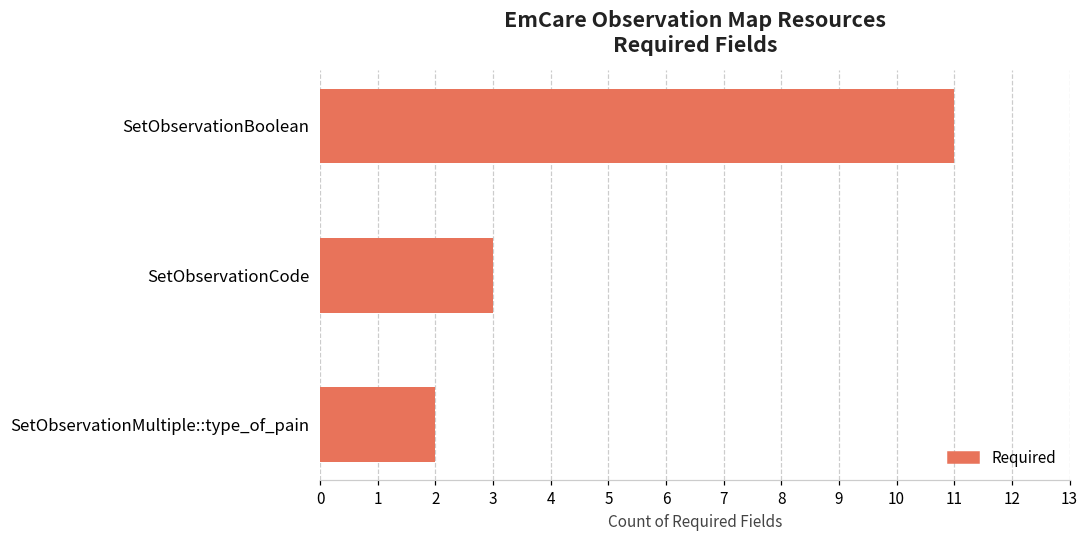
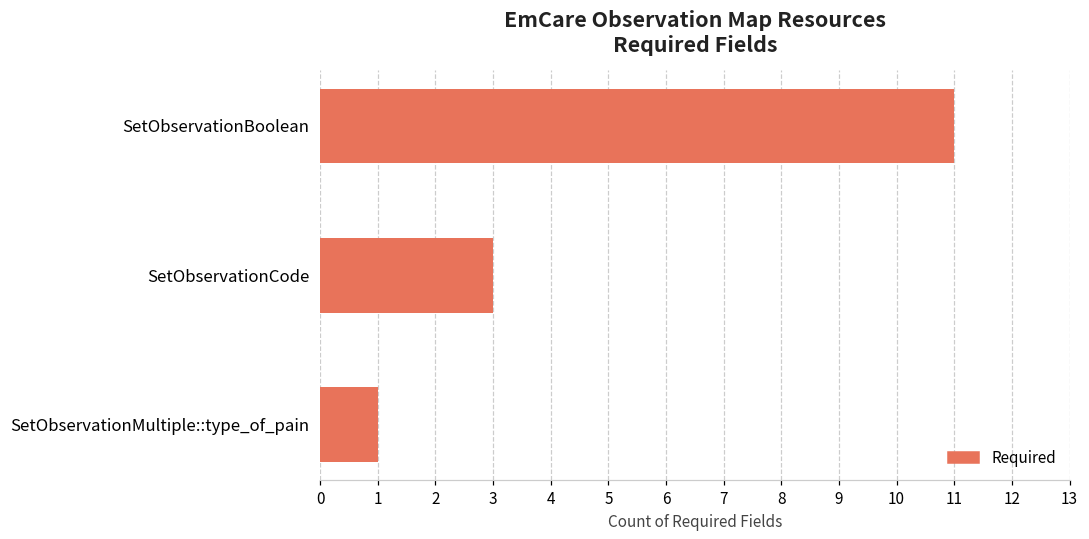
SetObservationMultiple::type_of_pain: 2 -> 1
